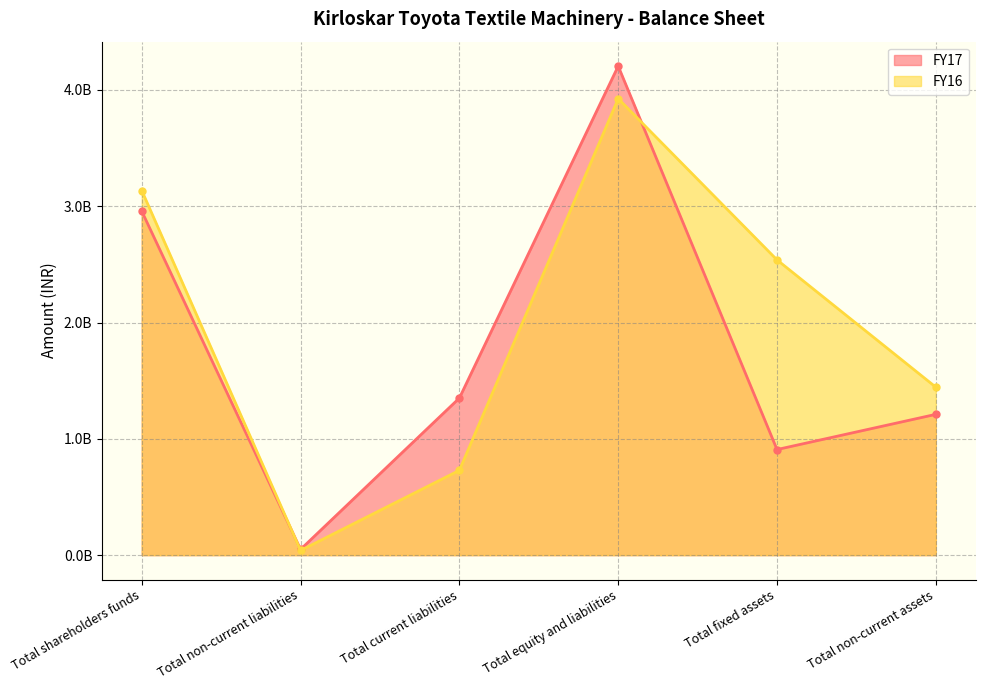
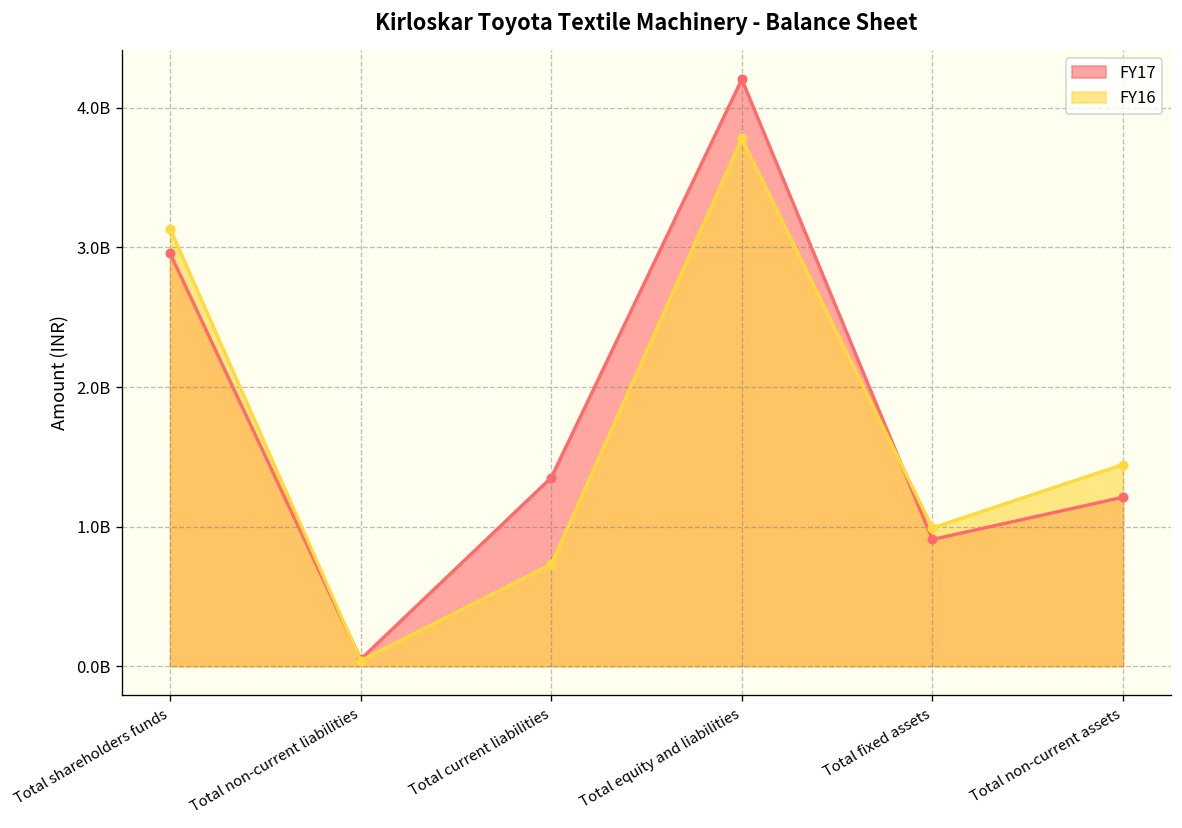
FY16, Total equity and liabilities: 3920000000 -> 3780000000
FY16, Total fixed assets: 2540000000 -> 990000000
